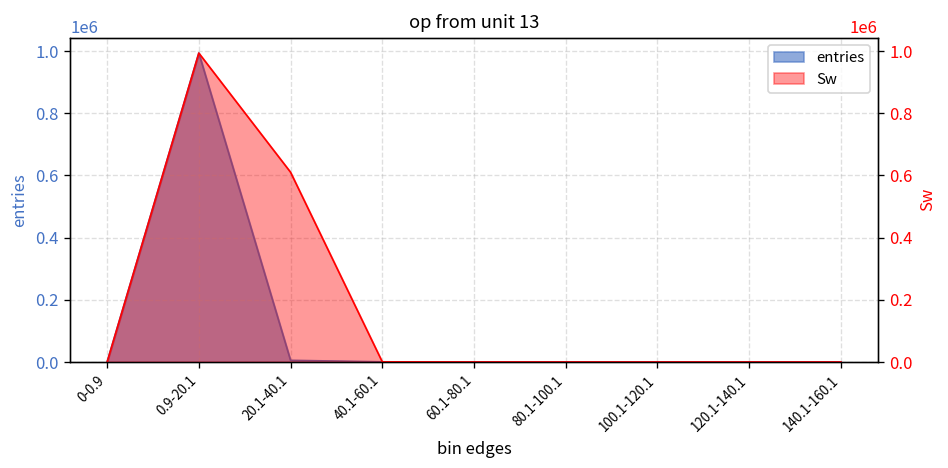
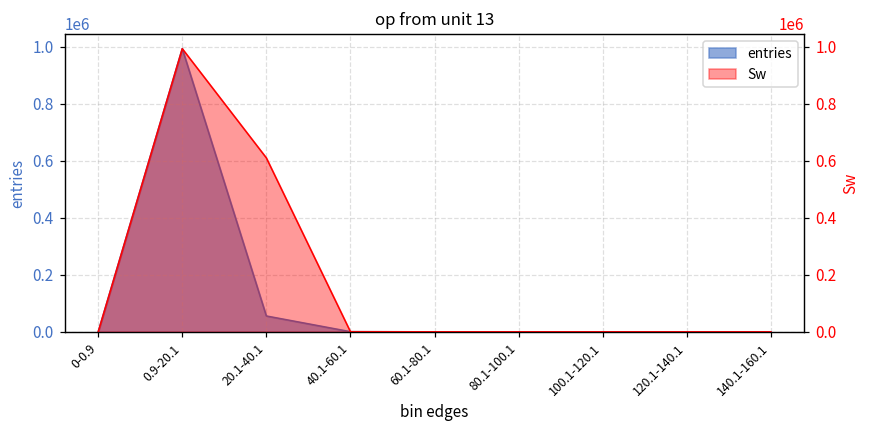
entries, 20.1-40.1: 10000 -> 60000
